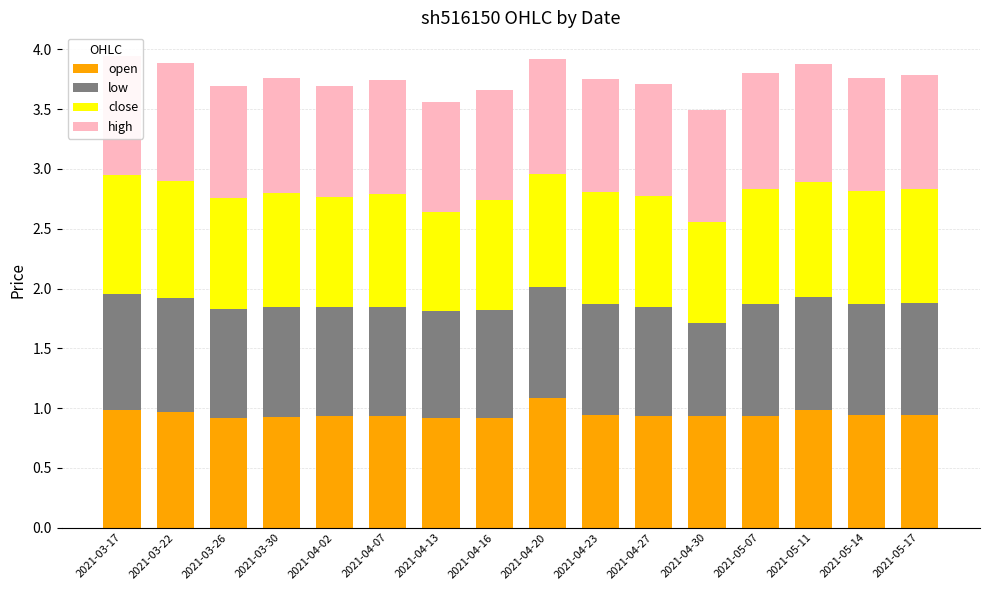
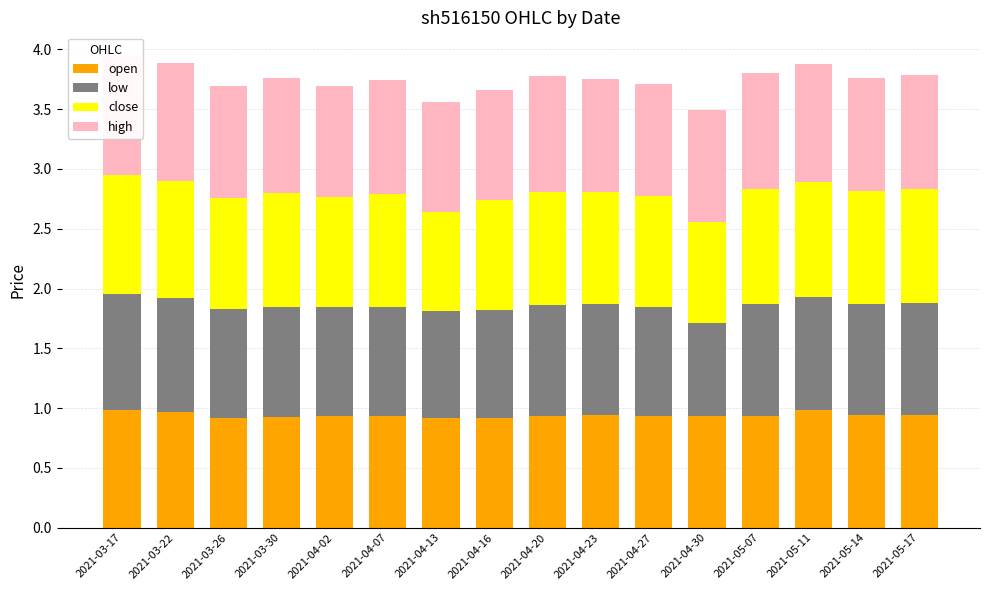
open, 2021-04-20: 1.08 -> 0.93
